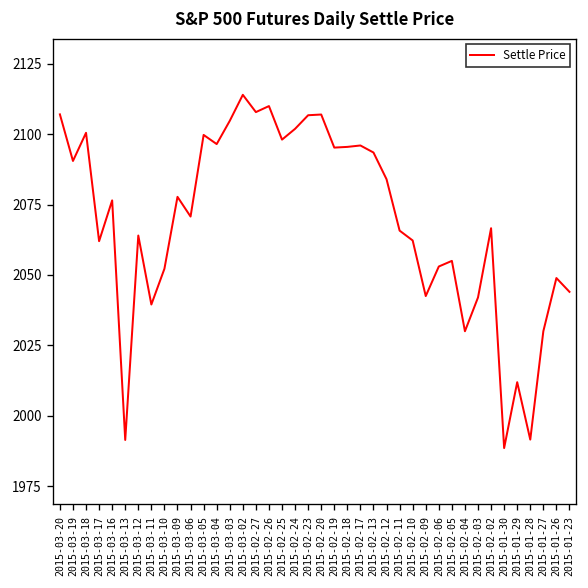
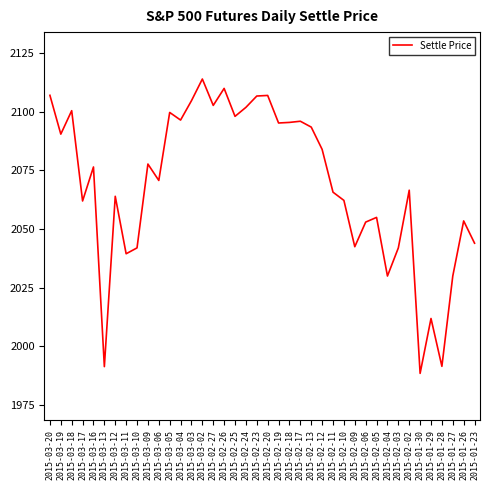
2015-03-10: 2052 -> 2042
2015-02-27: 2108 -> 2103
2015-01-26: 2049 -> 2054
